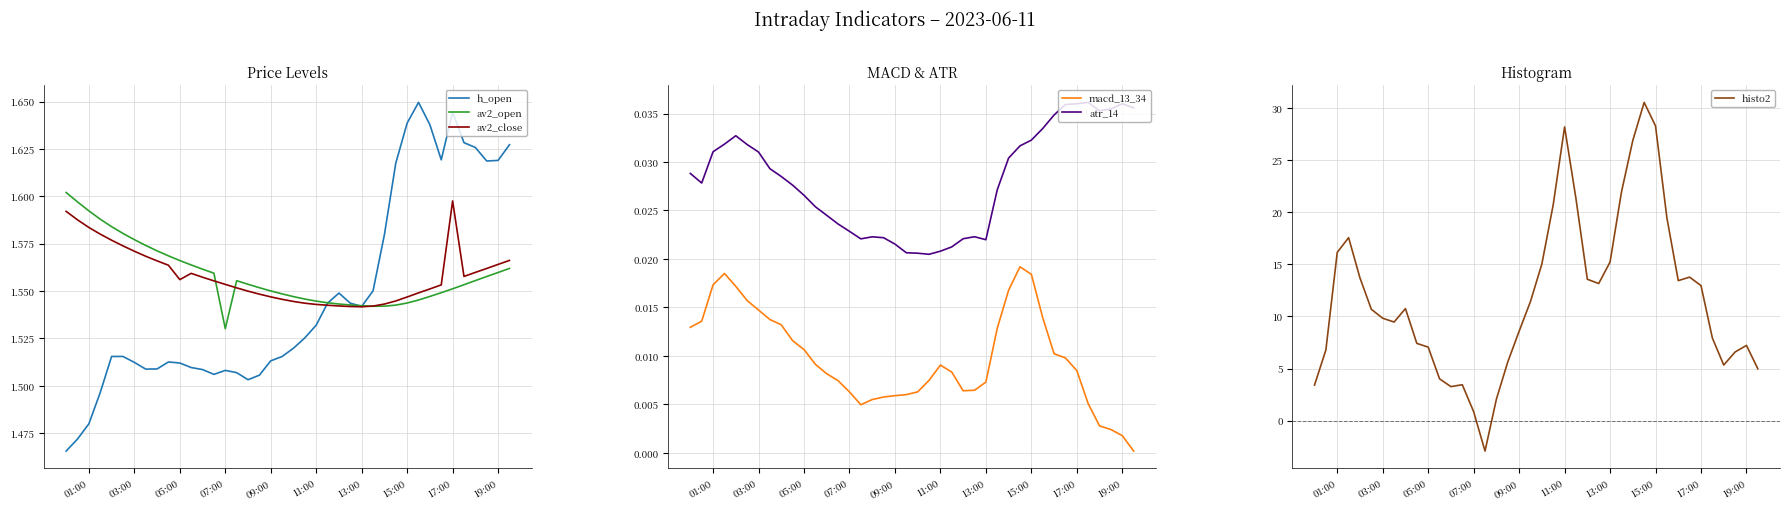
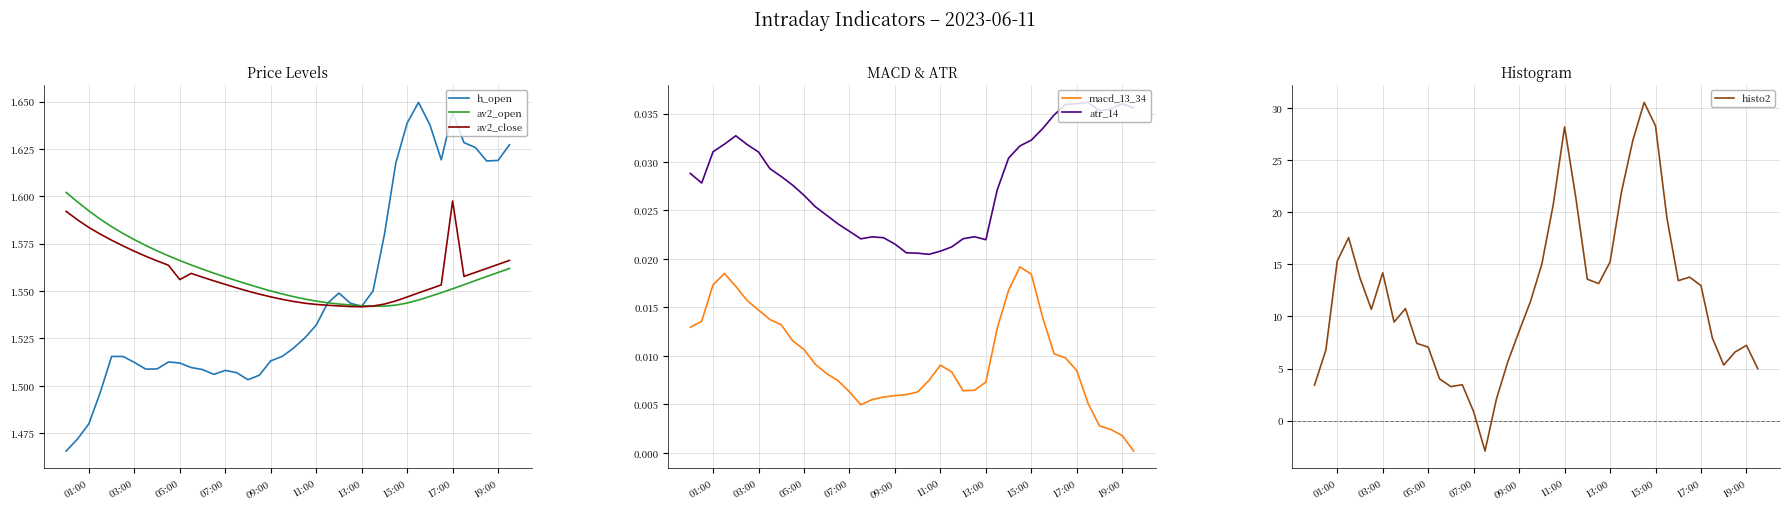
Price Levels, av2_open, 07:00: 1.530 -> 1.557
Histogram, 01:00: 16.2 -> 15.3
Histogram, 03:00: 9.8 -> 14.2
